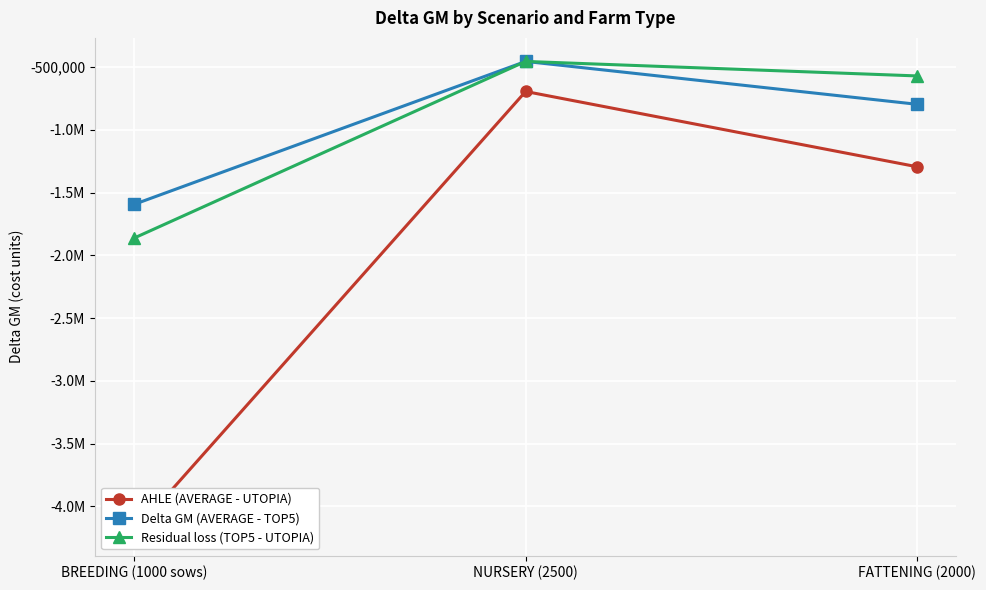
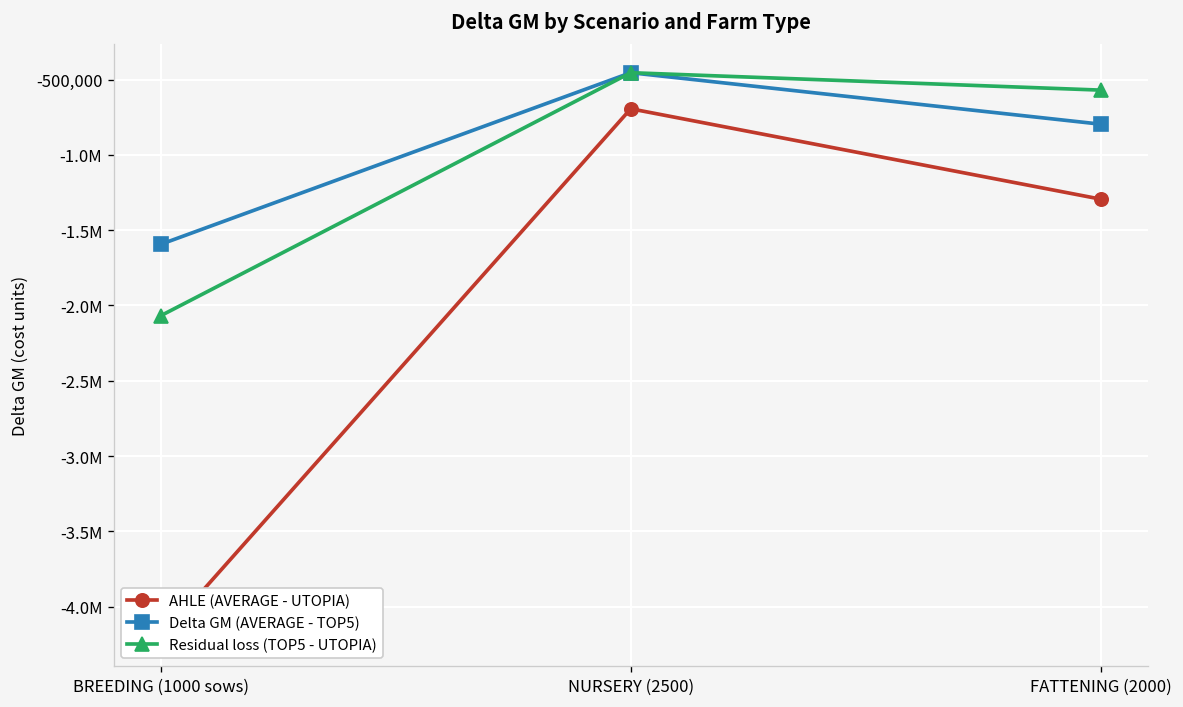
Residual loss (TOP5 - UTOPIA), BREEDING (1000 sows): -1,860,000 -> -2,070,000
